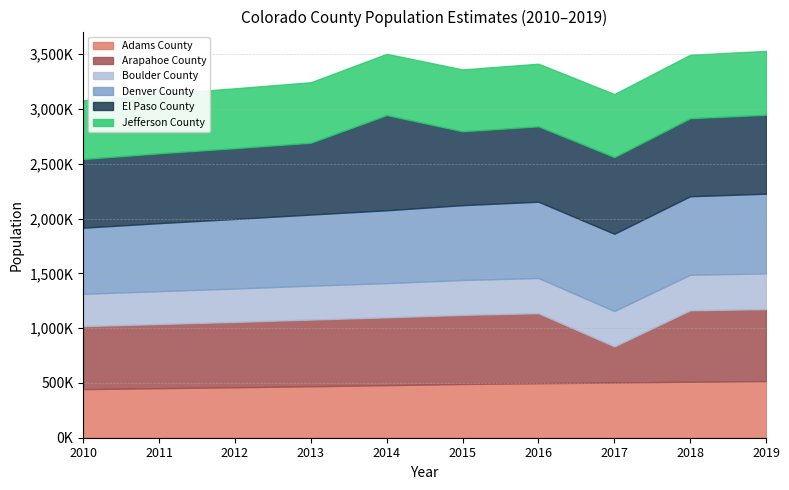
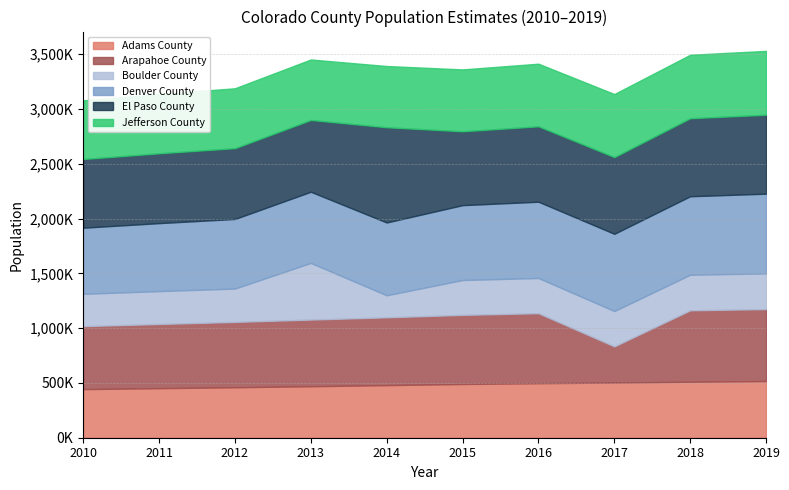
Boulder County, 2013: 310,000 -> 520,000
Boulder County, 2014: 310,000 -> 200,000
